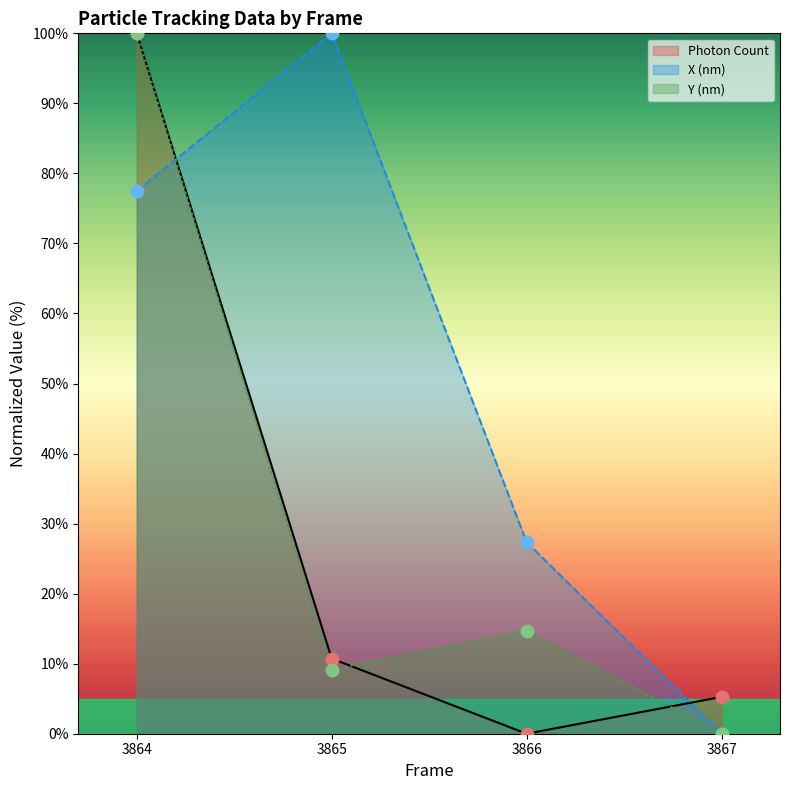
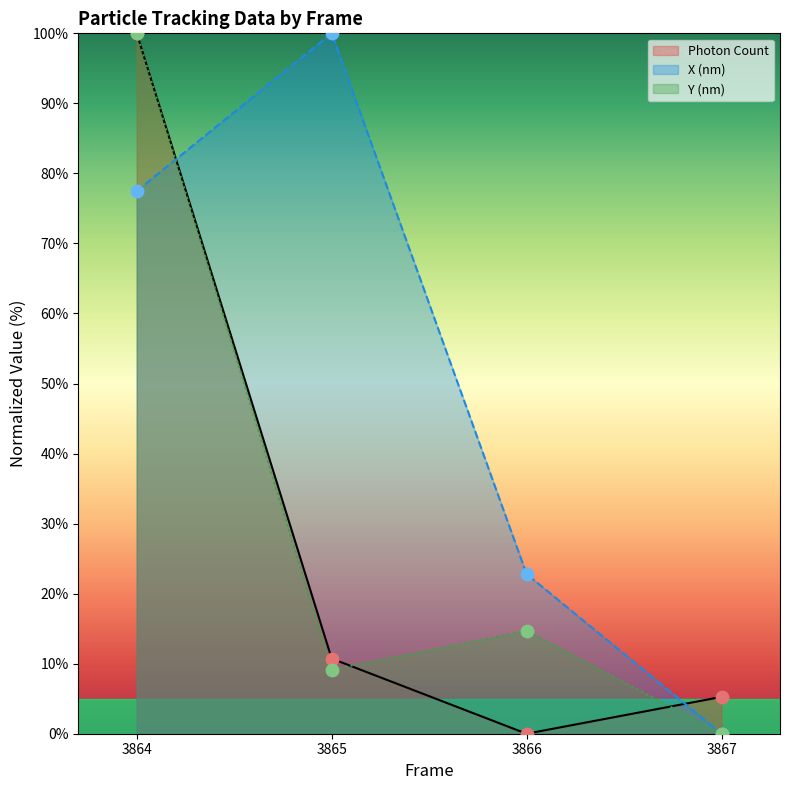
X (nm), 3866: 27% -> 23%
